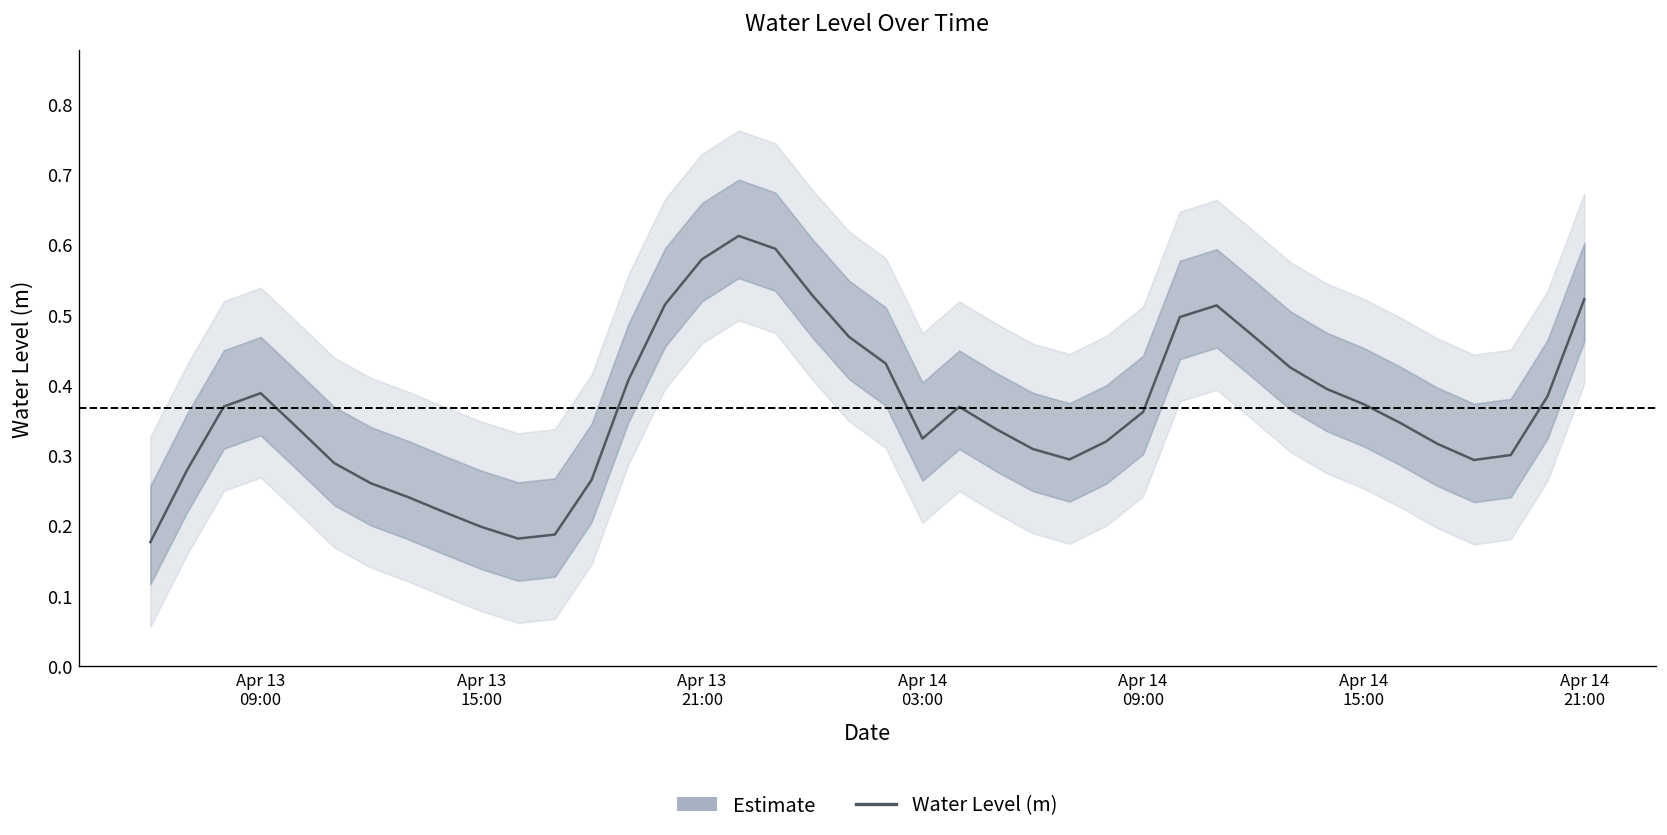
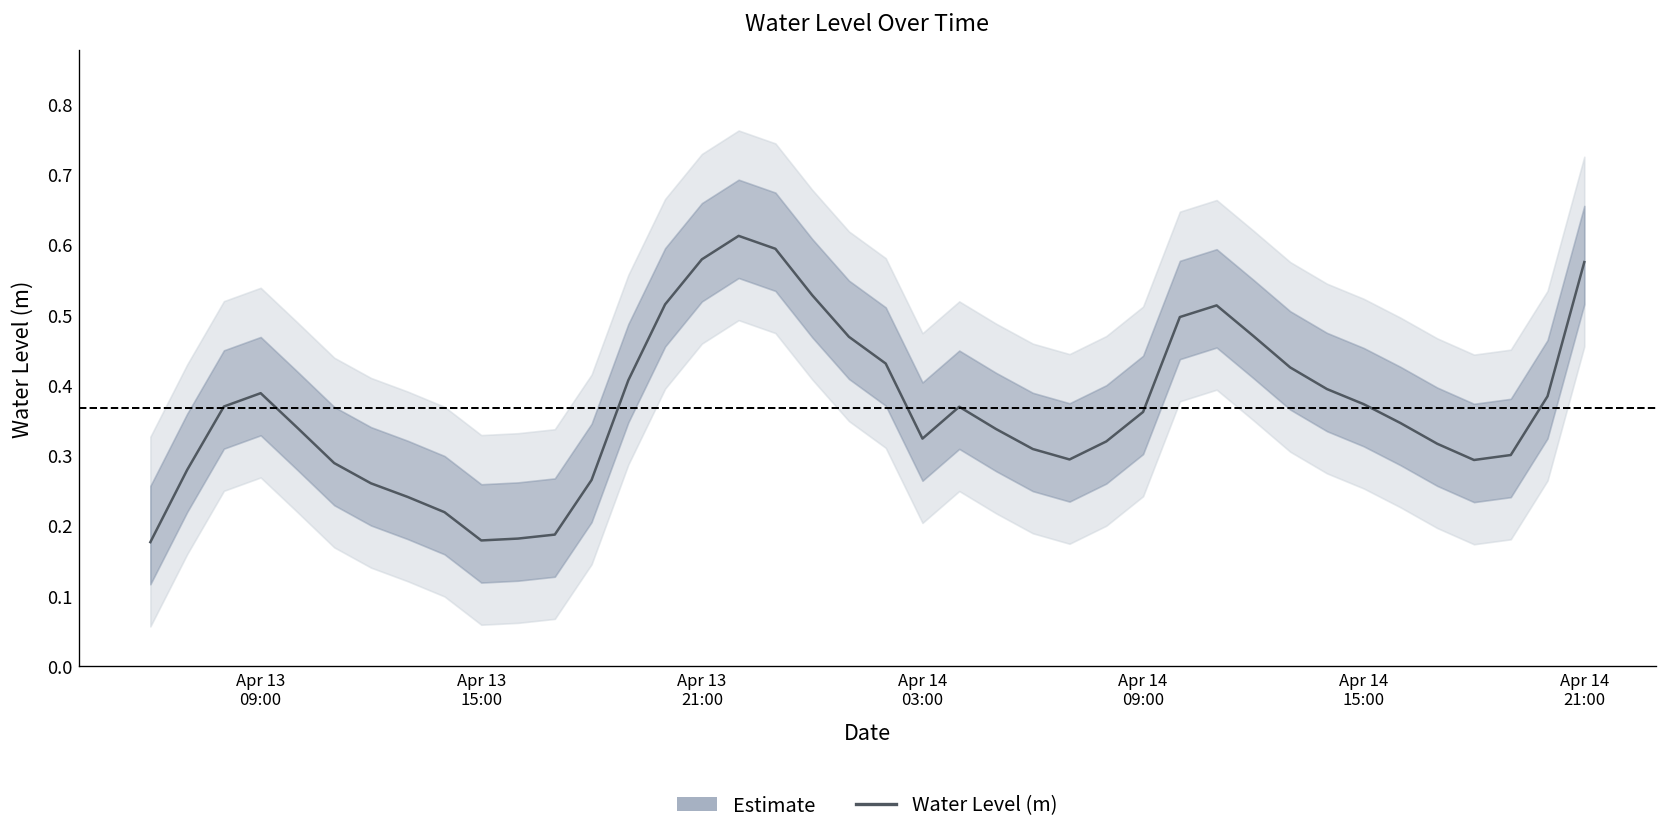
Water Level (m), Apr 13 15:00: 0.20 -> 0.18
Water Level (m), Apr 14 21:00: 0.52 -> 0.57
